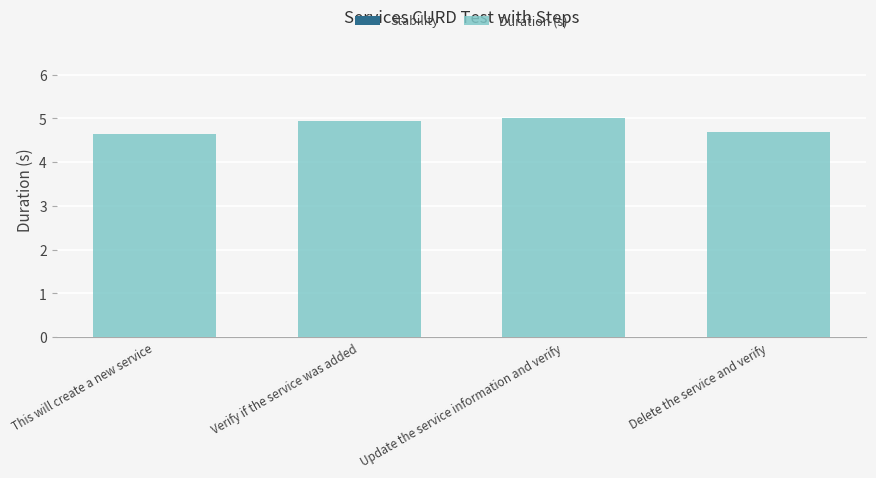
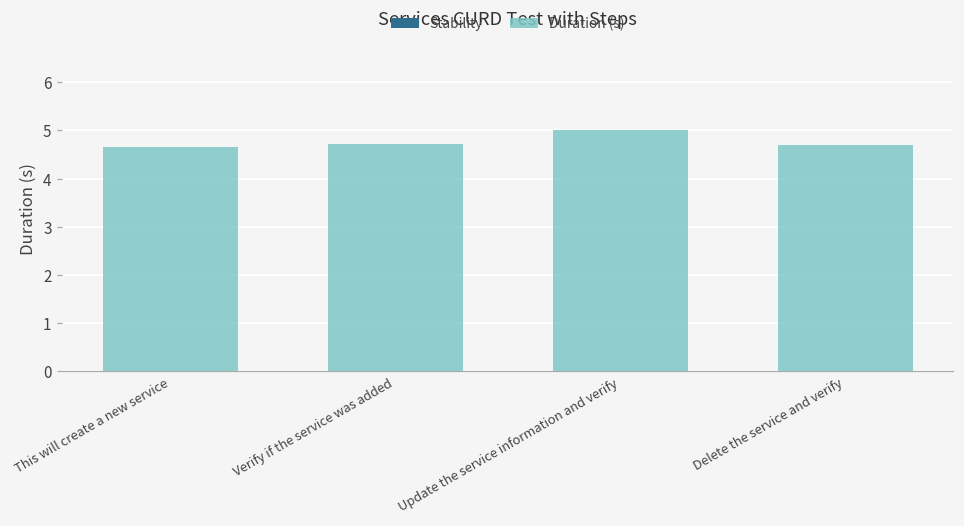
Duration (s), Verify if the service was added: 5.0 -> 4.7
